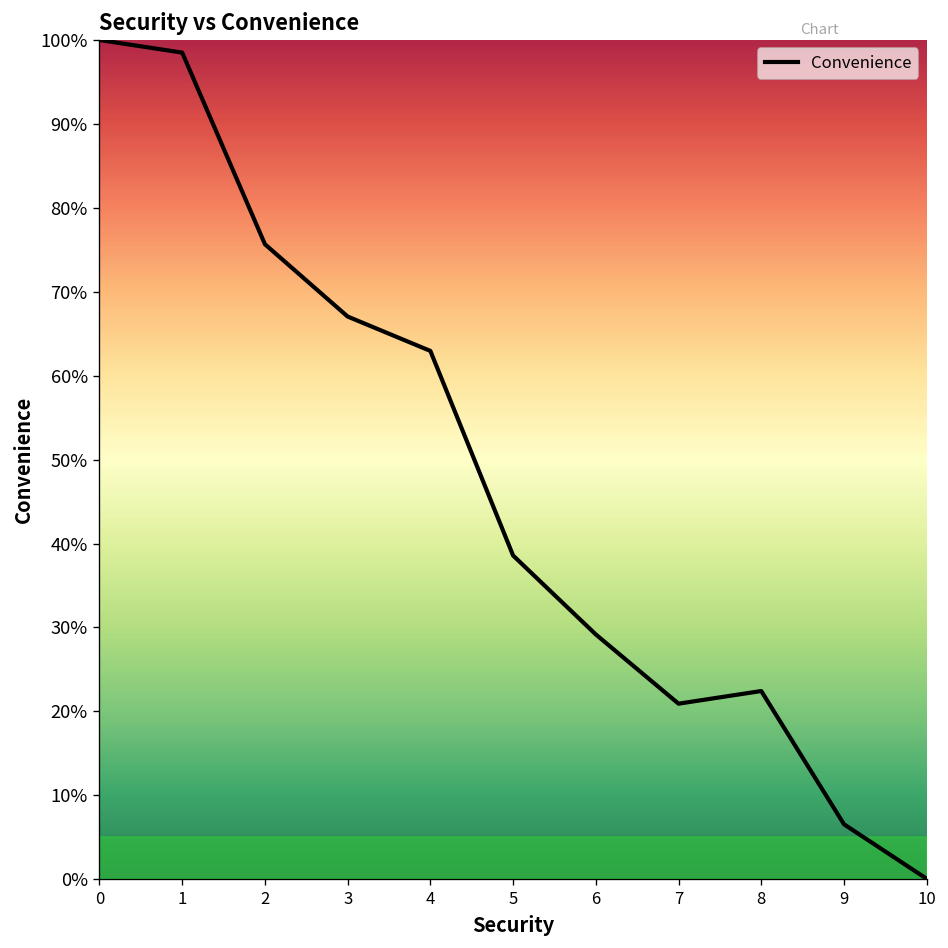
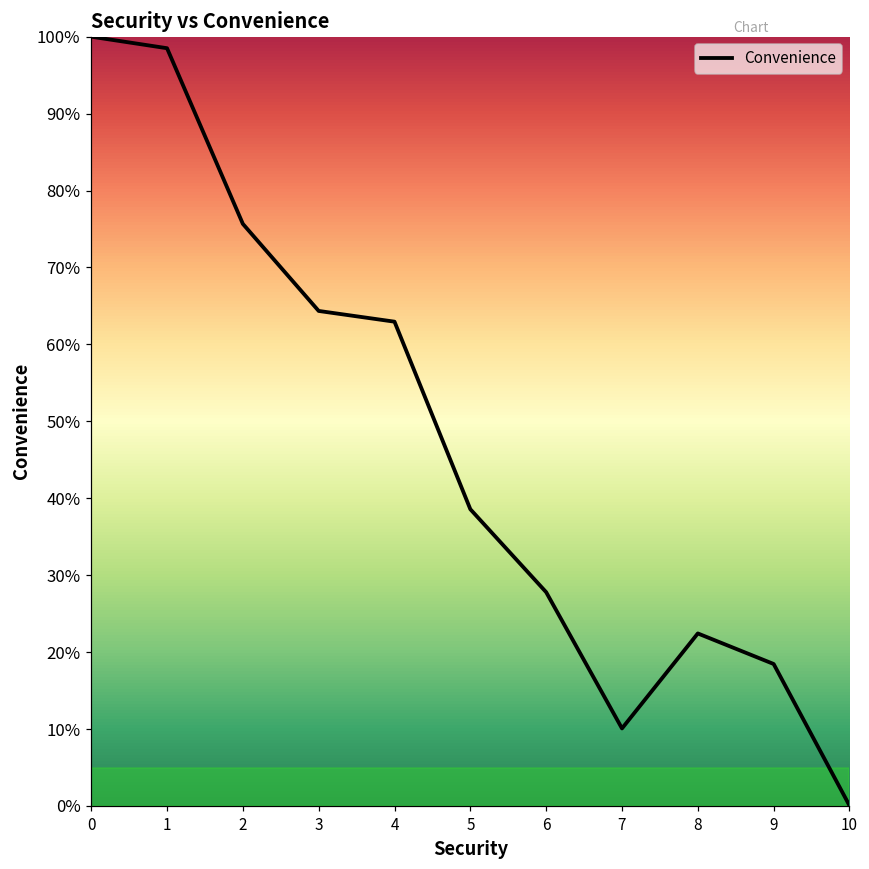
3: 67% -> 64%
6: 29% -> 28%
7: 21% -> 10%
9: 7% -> 18%
